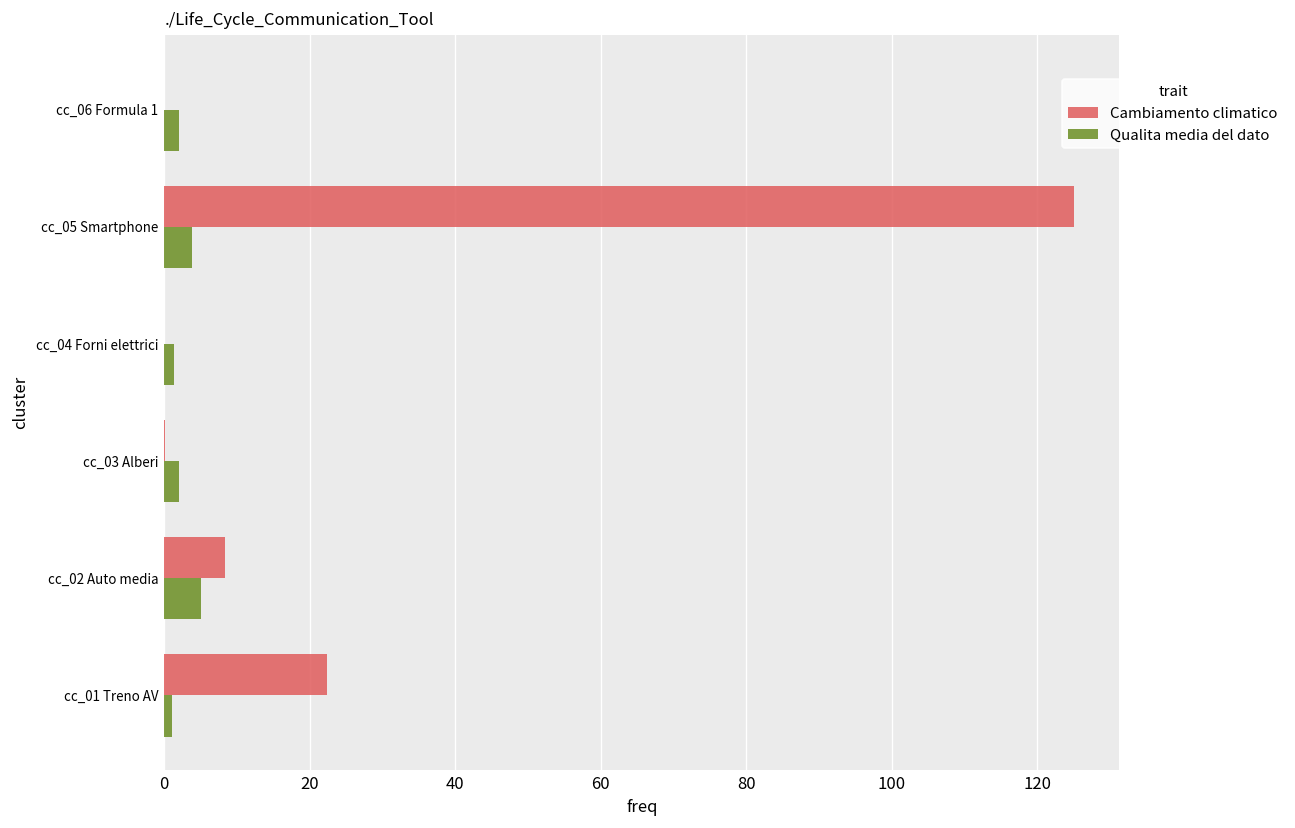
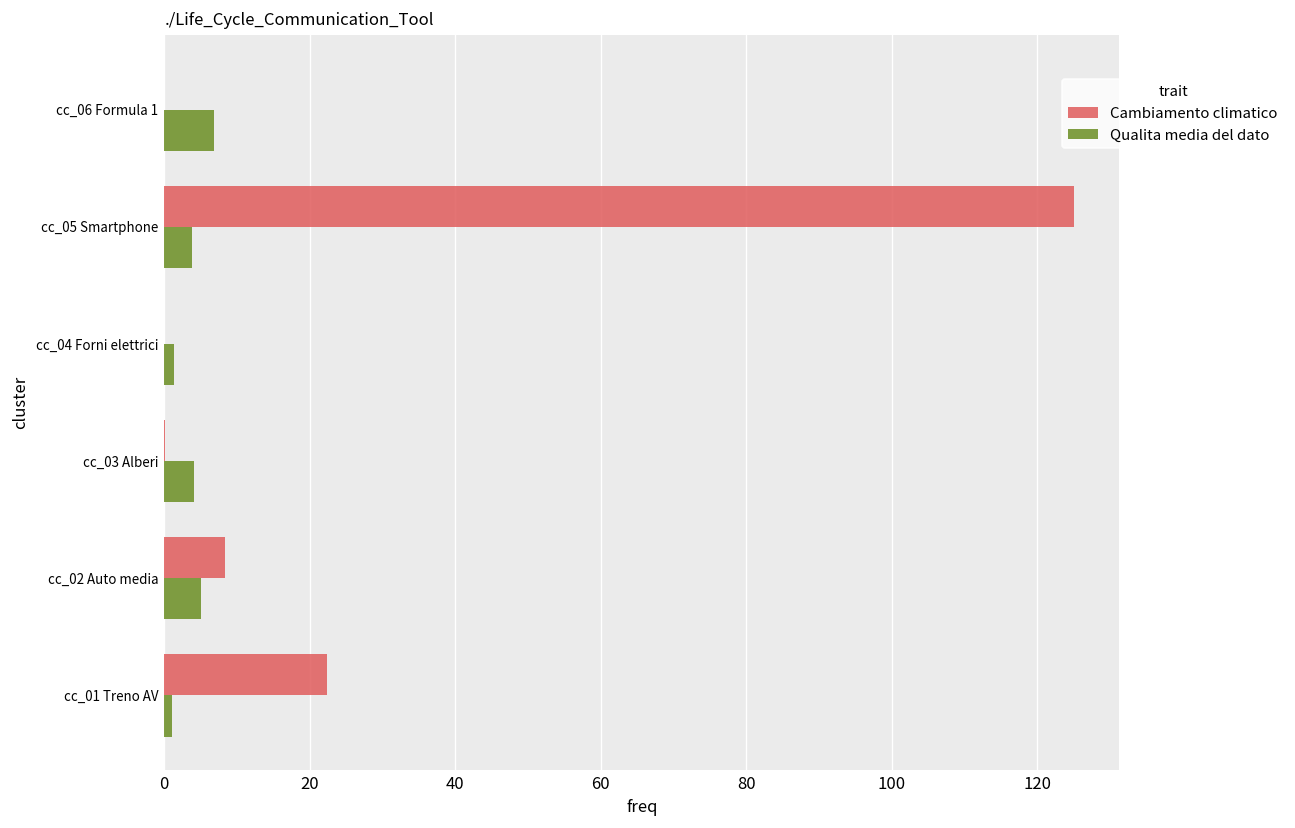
Qualita media del dato, cc_06 Formula 1: 2 -> 7
Qualita media del dato, cc_03 Alberi: 2 -> 4
